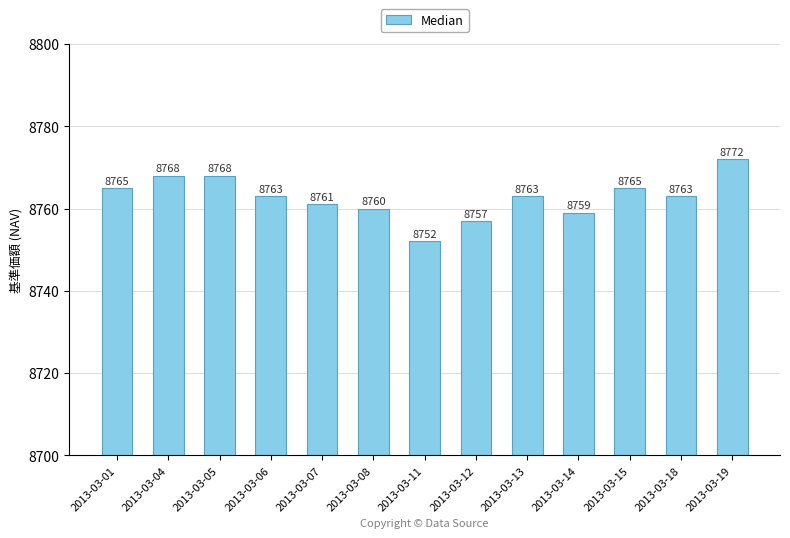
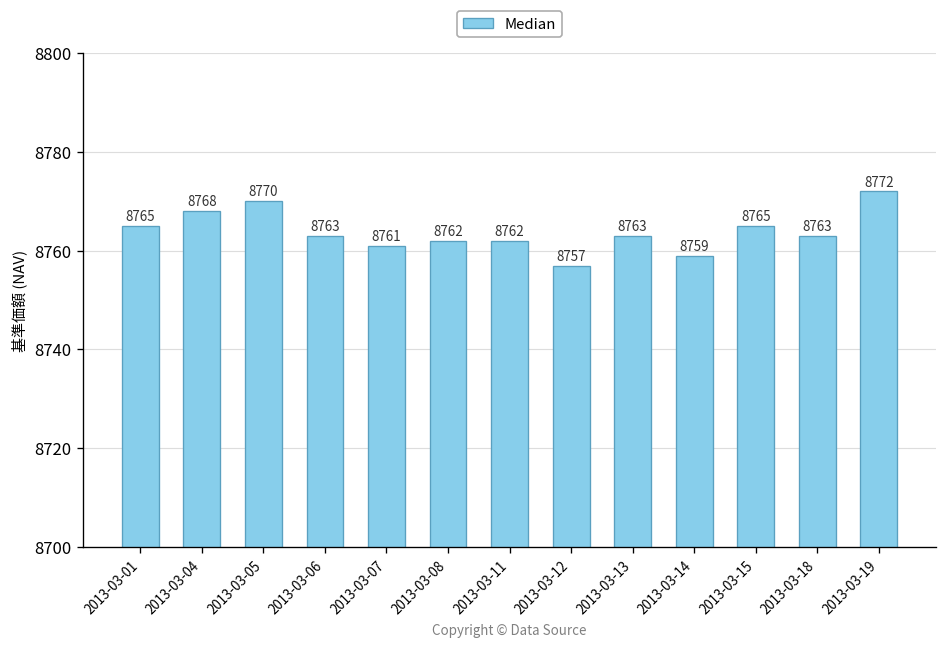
2013-03-05: 8768 -> 8770
2013-03-08: 8760 -> 8762
2013-03-11: 8752 -> 8762
